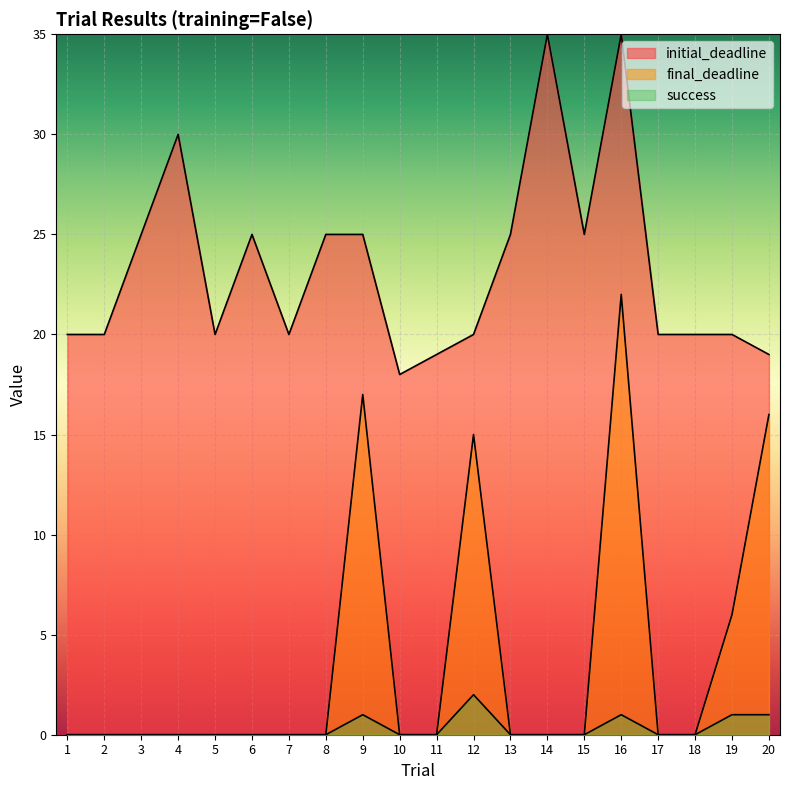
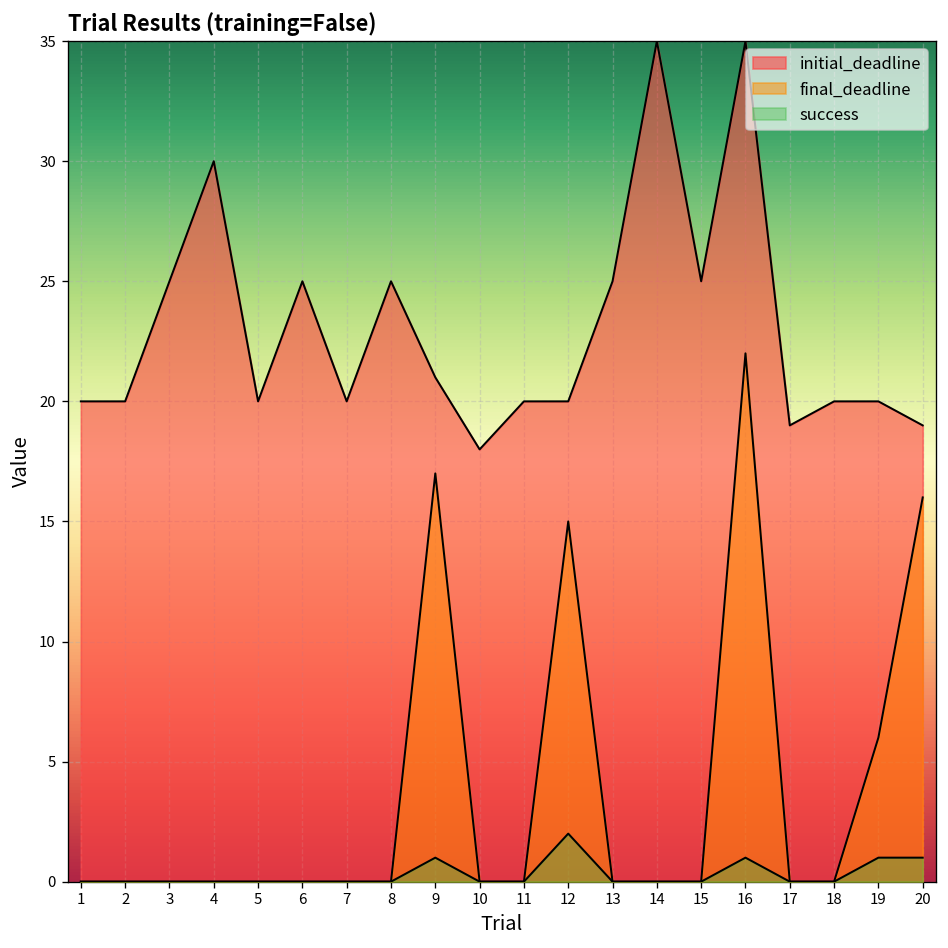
initial_deadline, 9: 25 -> 21
initial_deadline, 11: 19 -> 20
initial_deadline, 17: 20 -> 19
